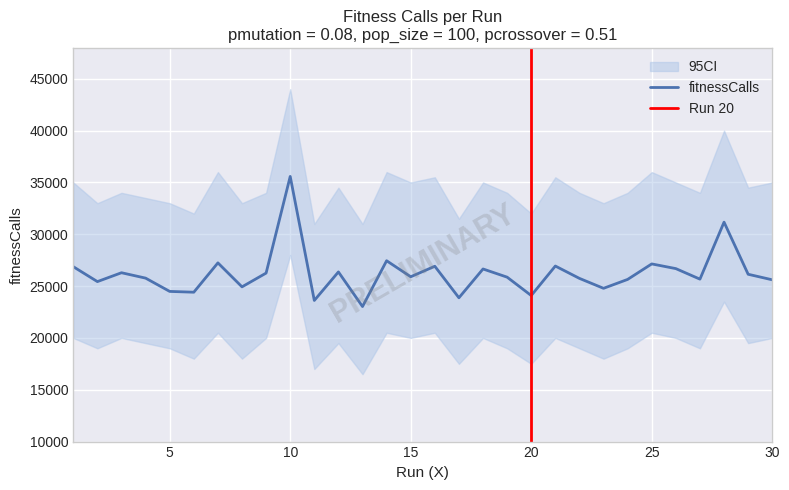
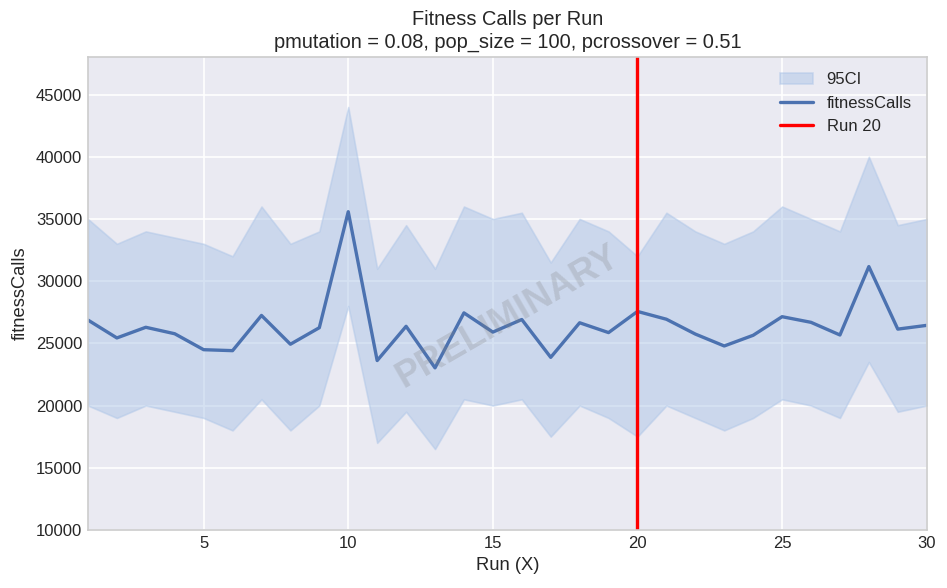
fitnessCalls, 20: 24100 -> 27600
fitnessCalls, 30: 25600 -> 26400
